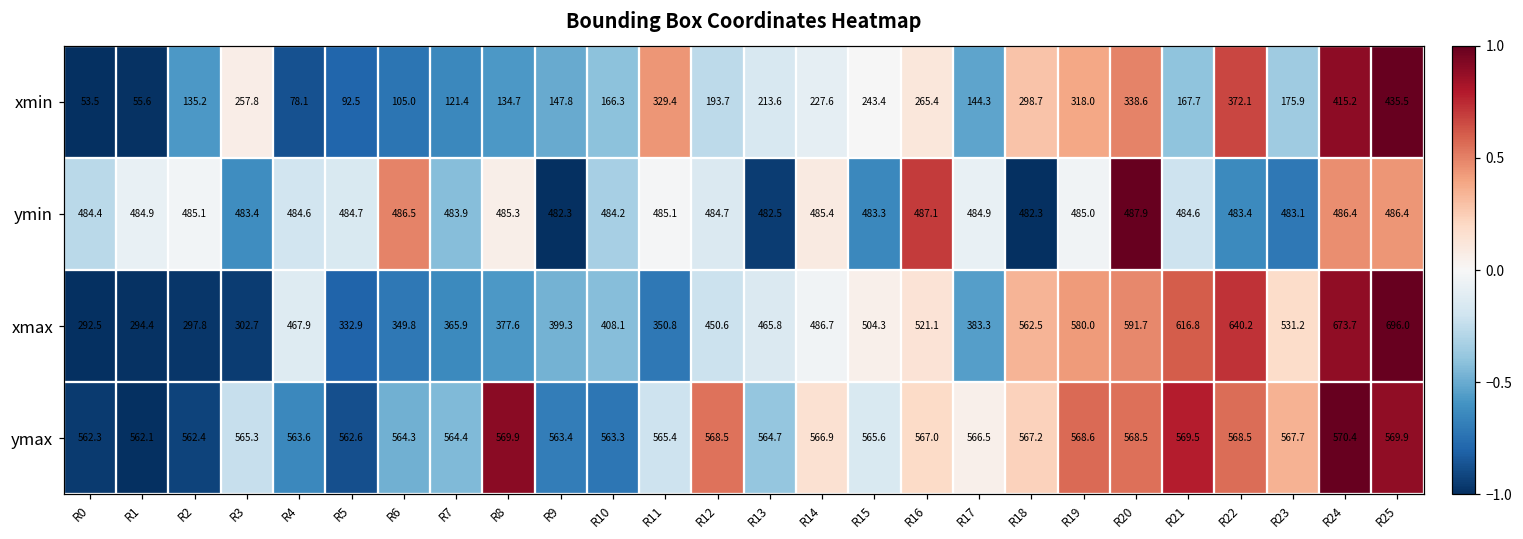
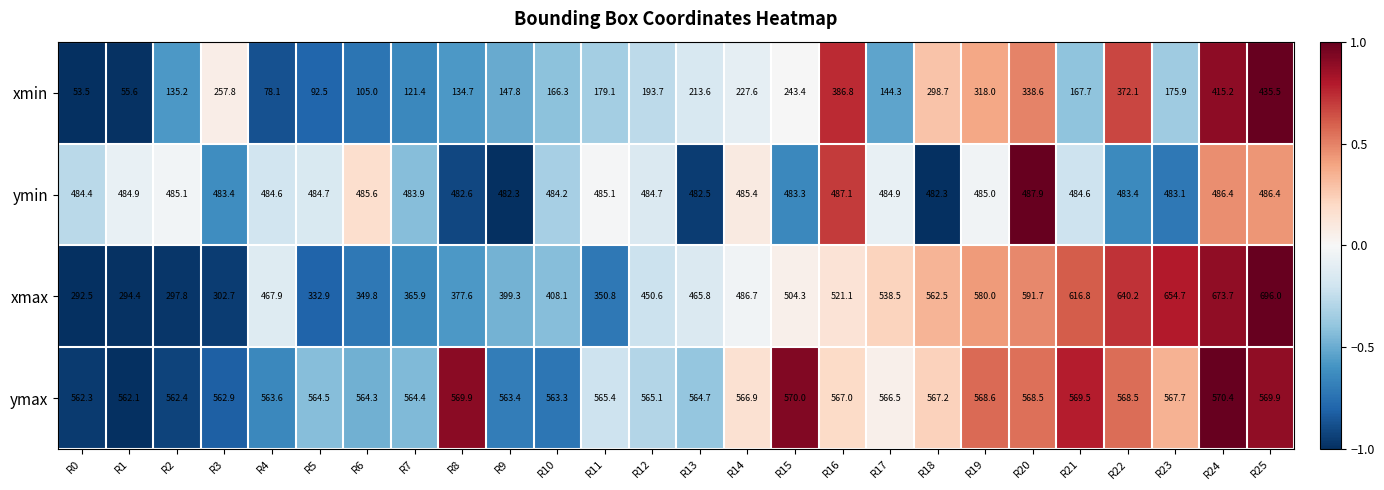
xmin, R11: 329.4 -> 179.1
xmin, R16: 265.4 -> 386.8
ymin, R6: 486.5 -> 485.6
ymin, R8: 485.3 -> 482.6
xmax, R17: 383.3 -> 538.5
xmax, R23: 531.2 -> 654.7
ymax, R3: 565.3 -> 562.9
ymax, R5: 562.6 -> 564.5
ymax, R12: 568.5 -> 565.1
ymax, R15: 565.6 -> 570.0
